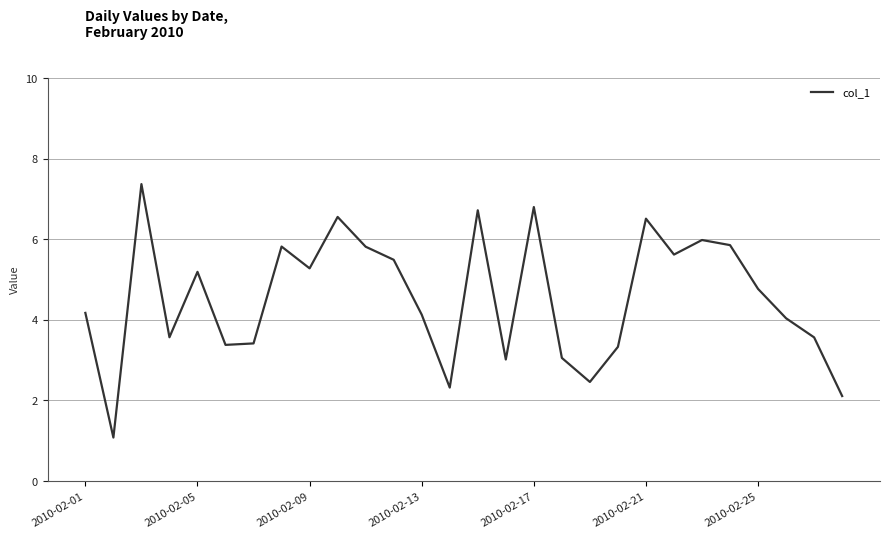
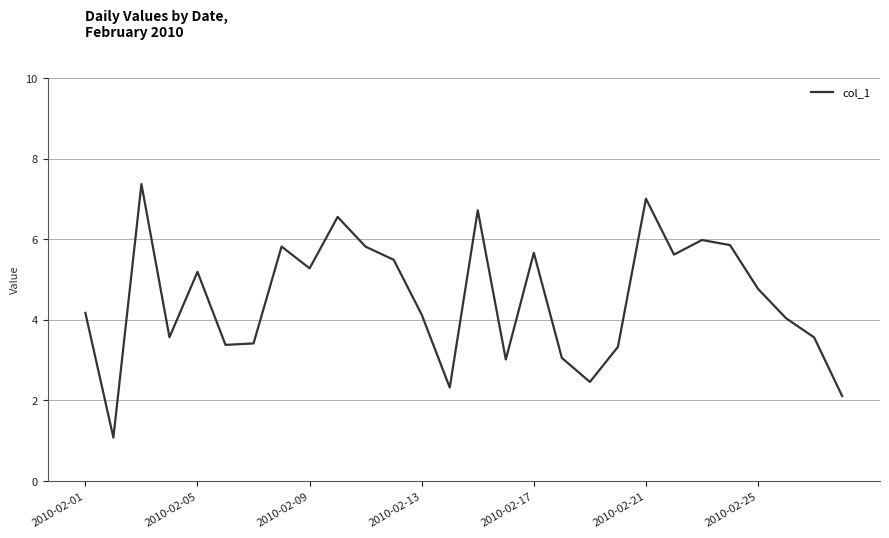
2010-02-17: 6.8 -> 5.7
2010-02-21: 6.5 -> 7.0
